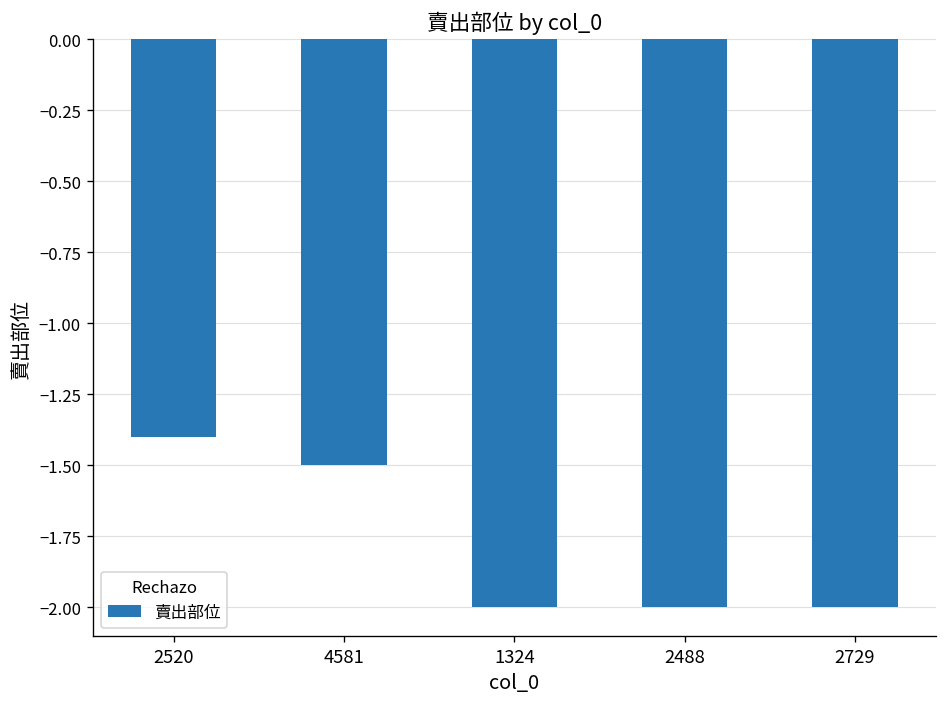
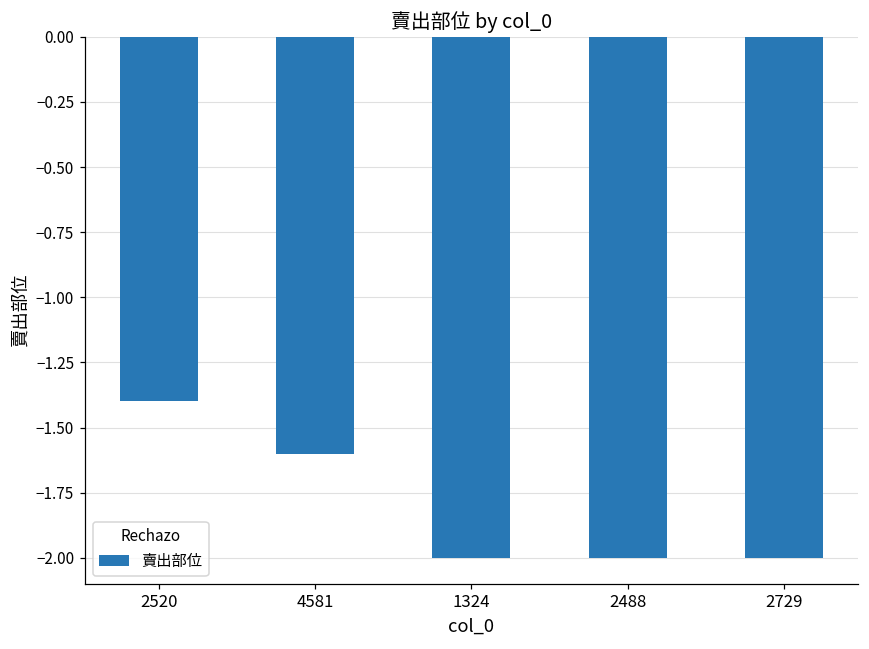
4581: -1.5 -> -1.6
